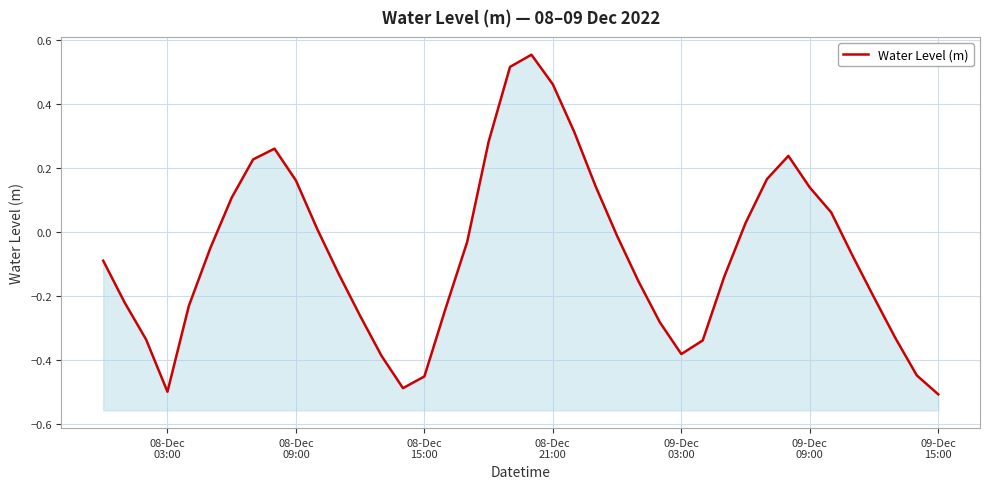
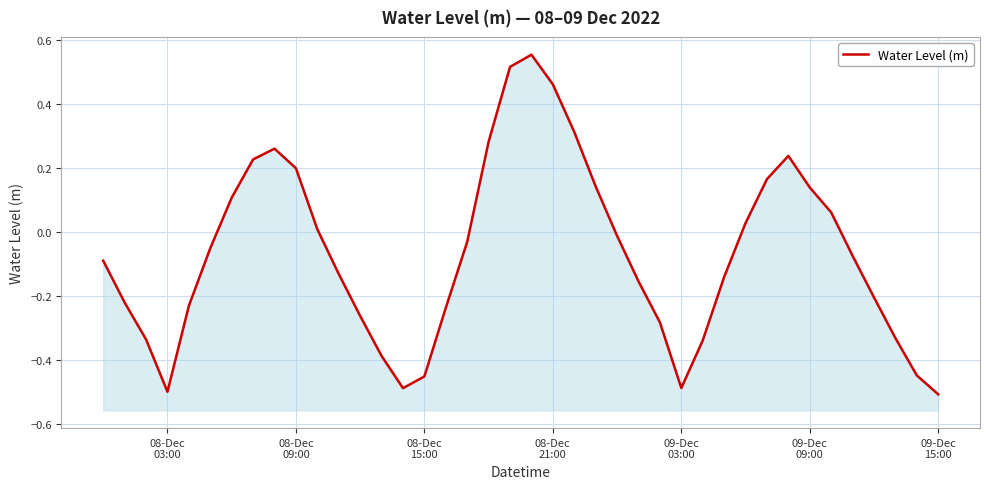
08-Dec 09:00: 0.16 -> 0.20
09-Dec 03:00: -0.38 -> -0.49
